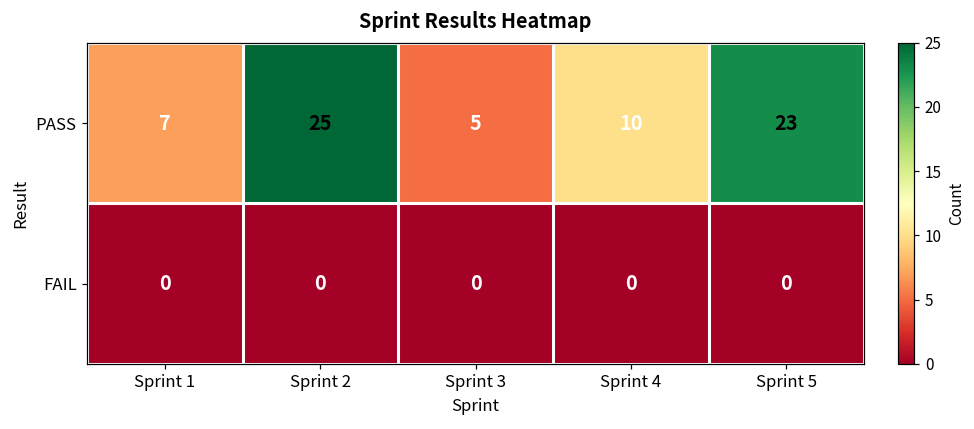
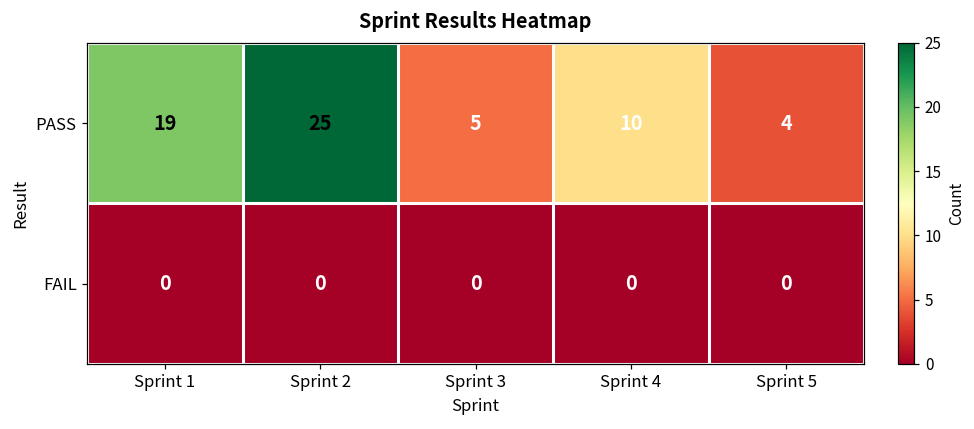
PASS, Sprint 1: 7 -> 19
PASS, Sprint 5: 23 -> 4
